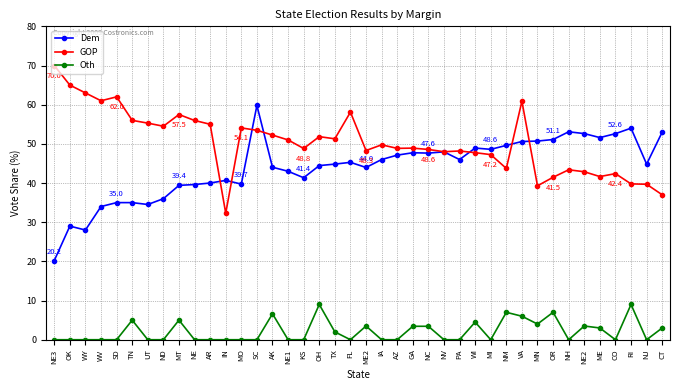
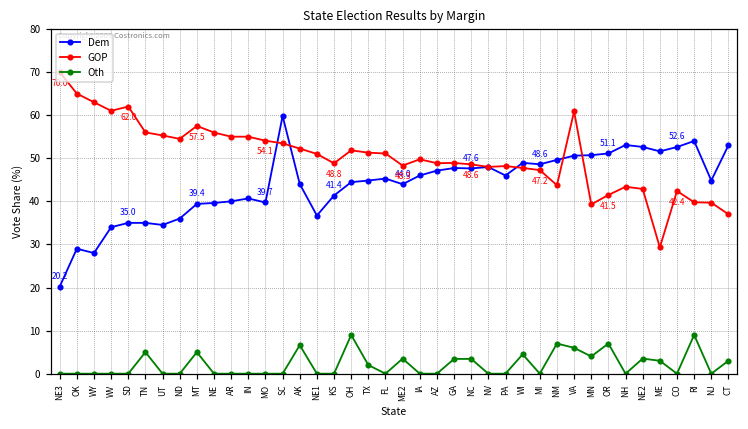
GOP, IN: 32 -> 55
Dem, NE1: 43 -> 37
GOP, FL: 58 -> 51
GOP, ME: 42 -> 29
